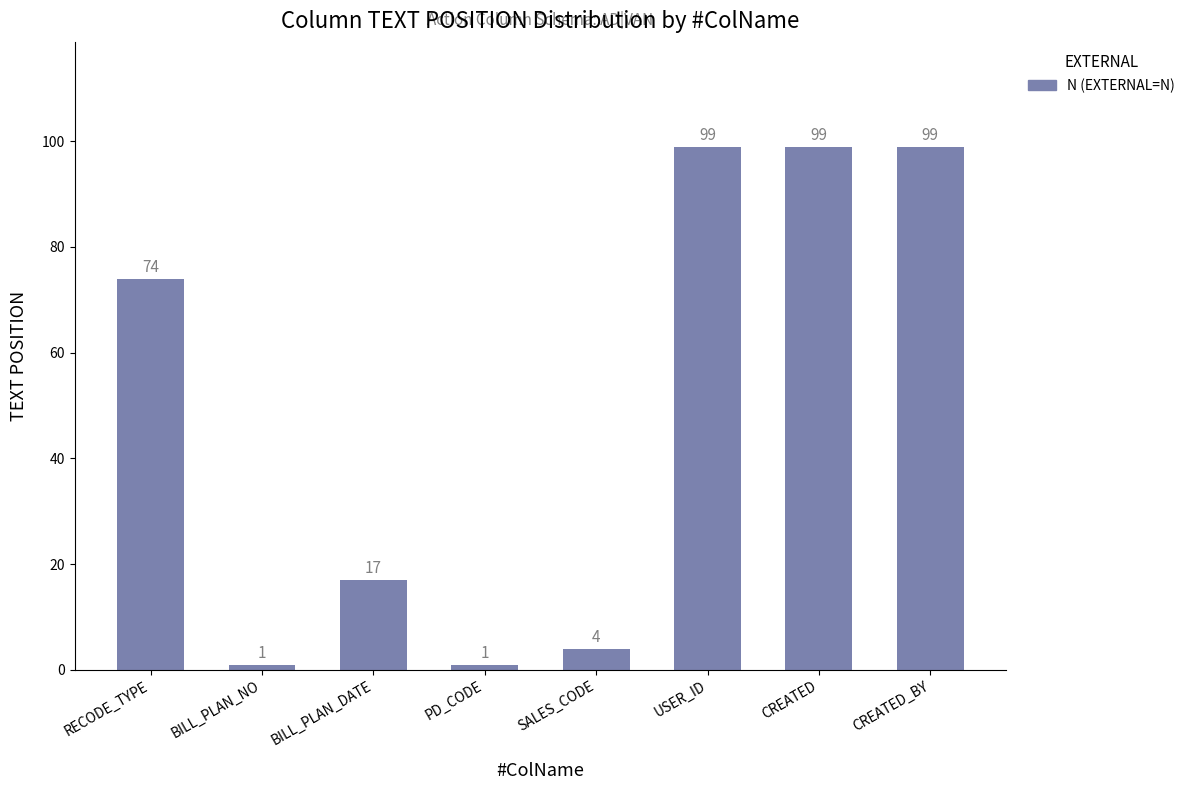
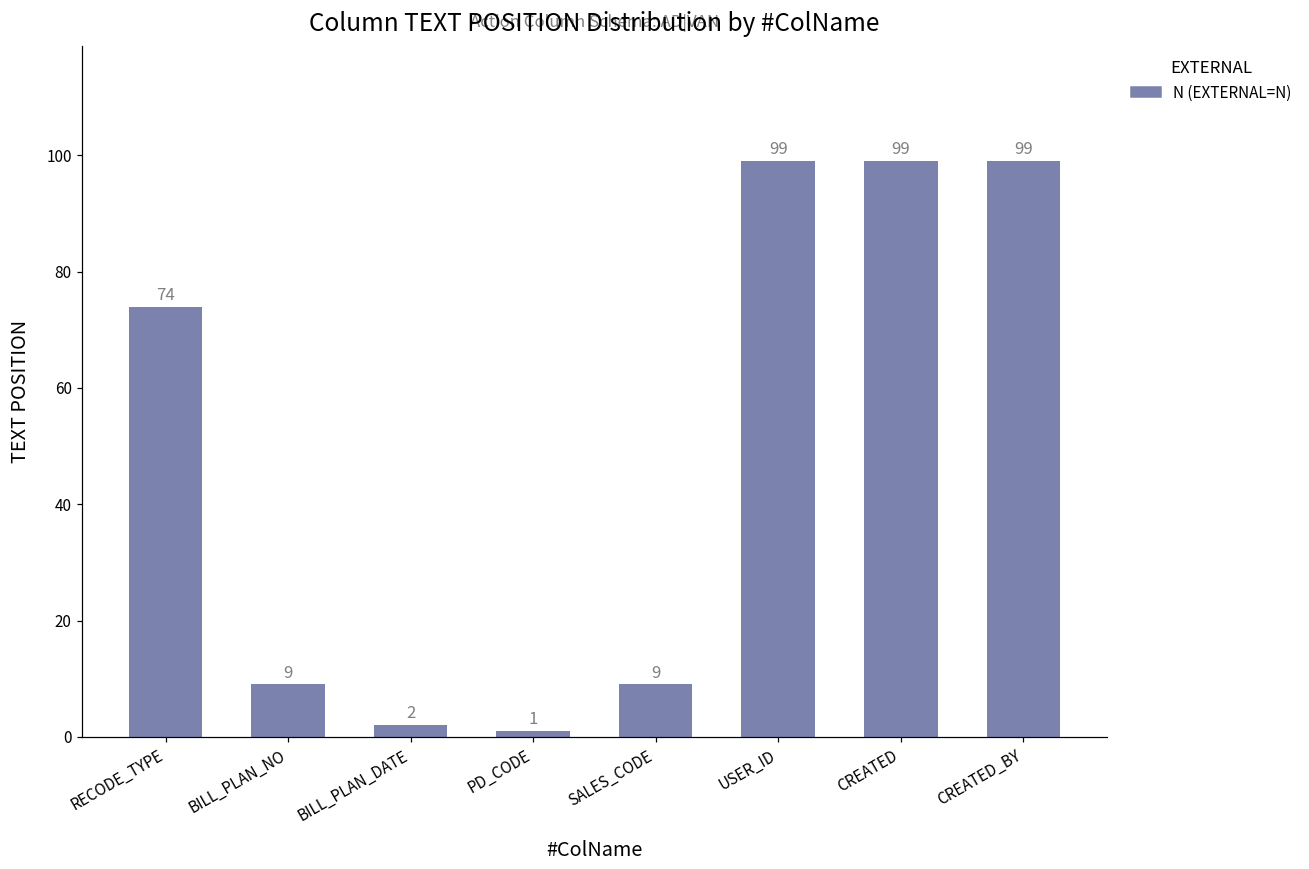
BILL_PLAN_NO: 1 -> 9
BILL_PLAN_DATE: 17 -> 2
SALES_CODE: 4 -> 9
